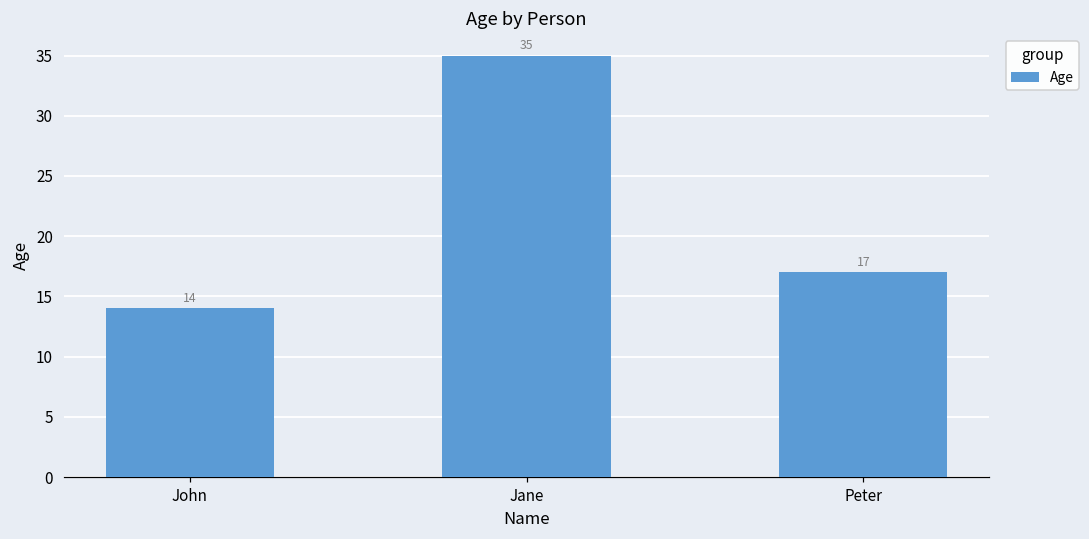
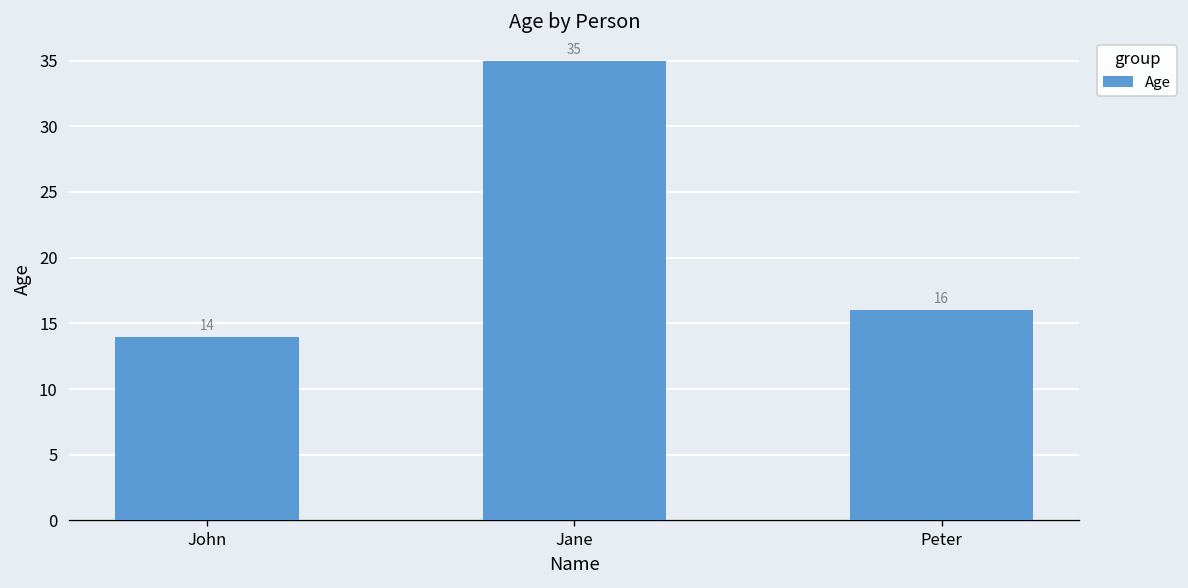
Peter: 17 -> 16
